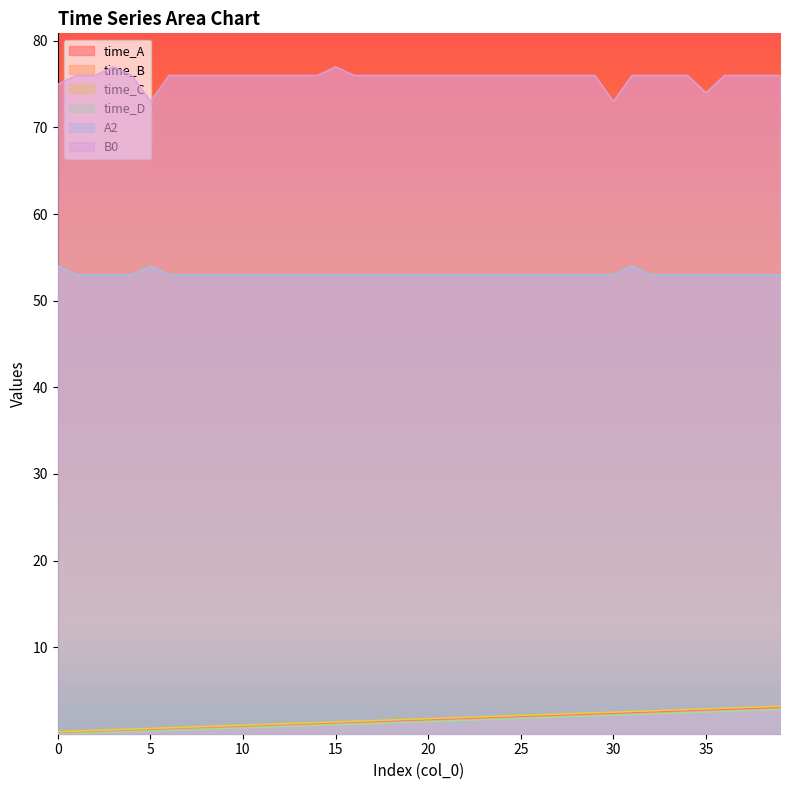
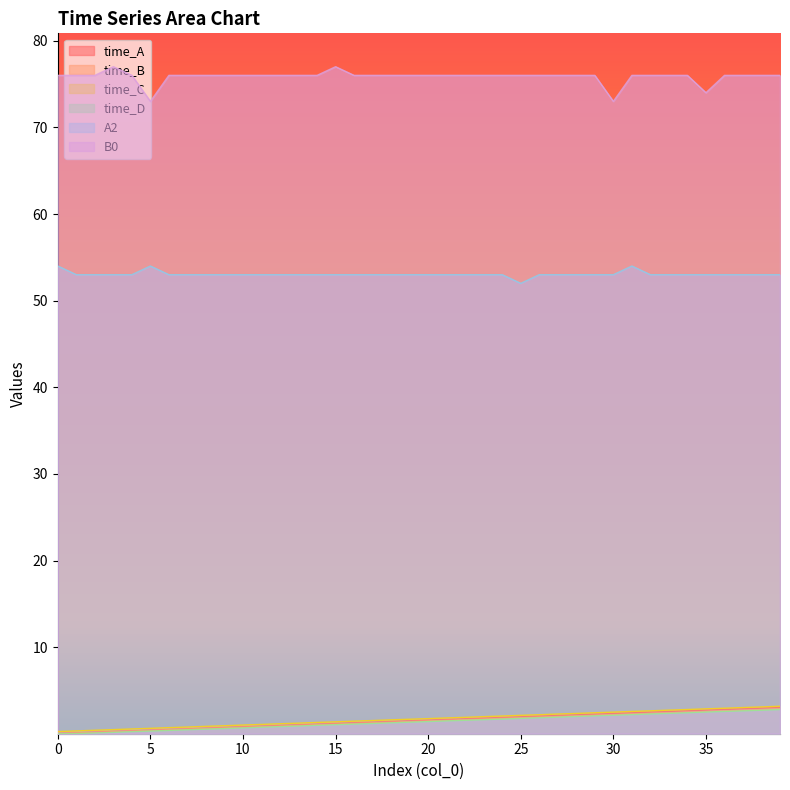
B0, 0: 75 -> 76
A2, 25: 53 -> 52
